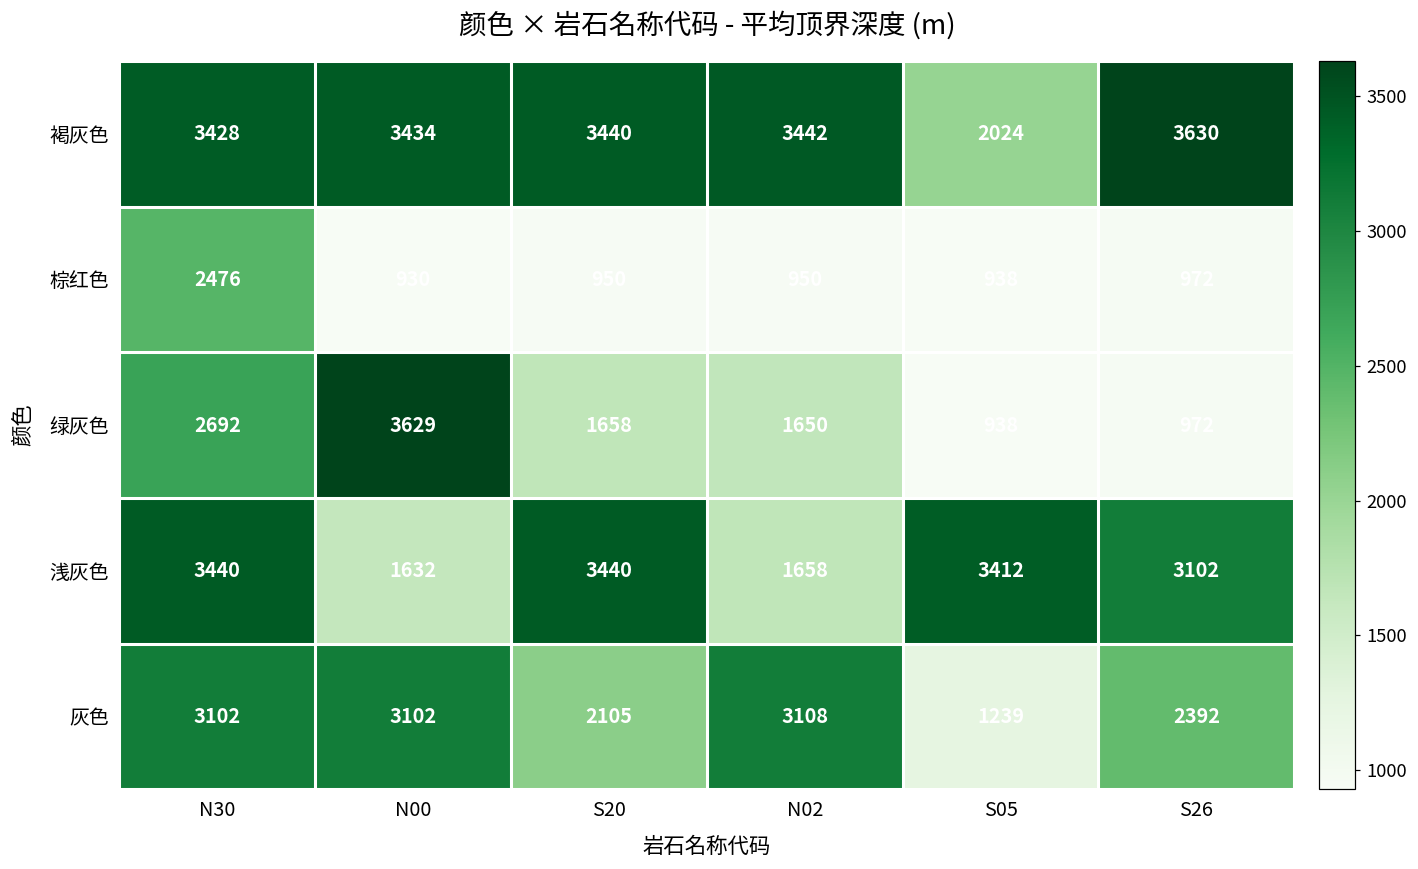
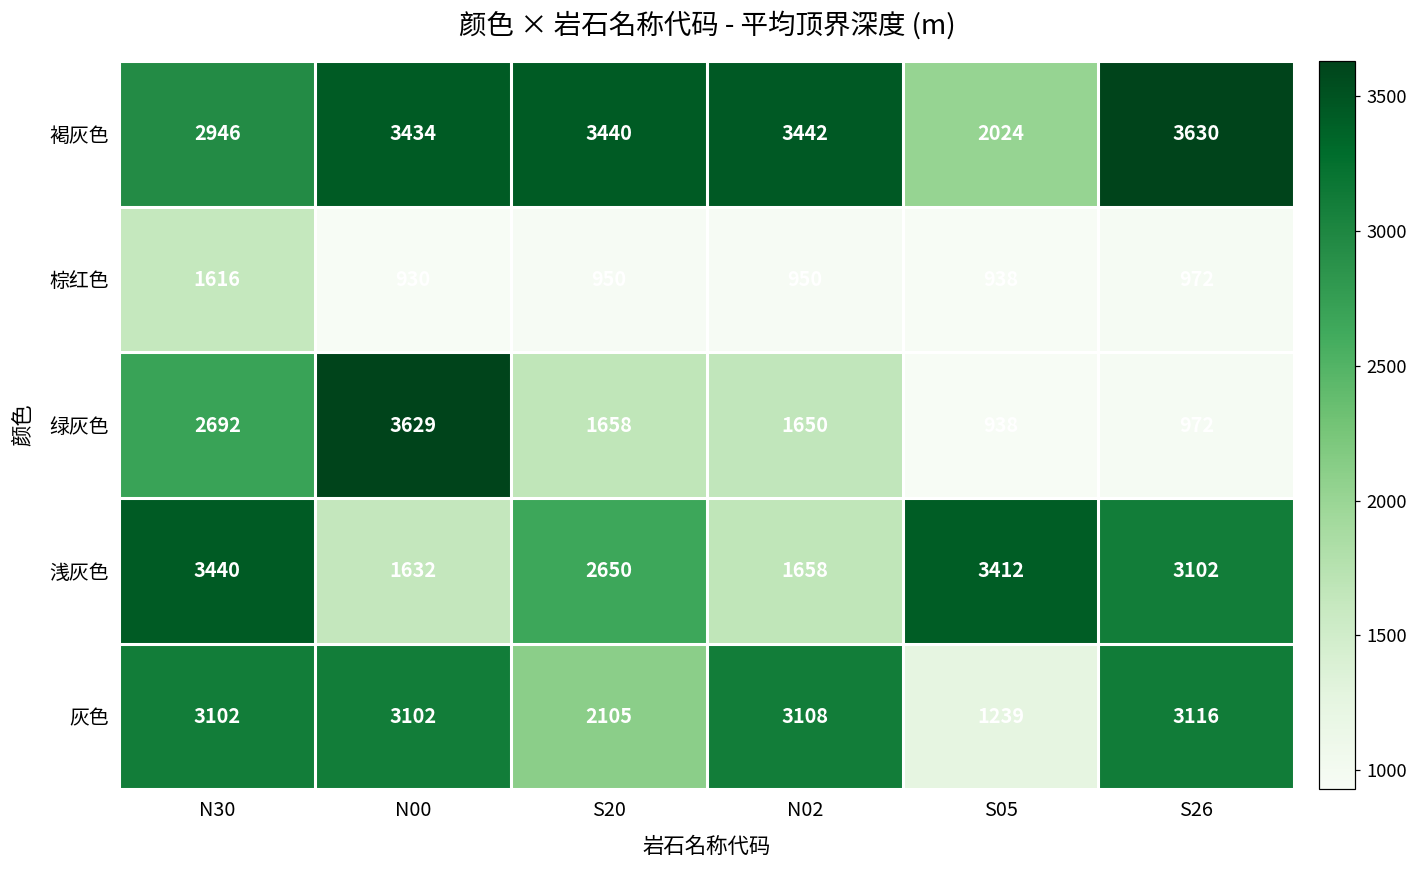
褐灰色, N30: 3428 -> 2946
棕红色, N30: 2476 -> 1616
浅灰色, S20: 3440 -> 2650
灰色, S26: 2392 -> 3116
